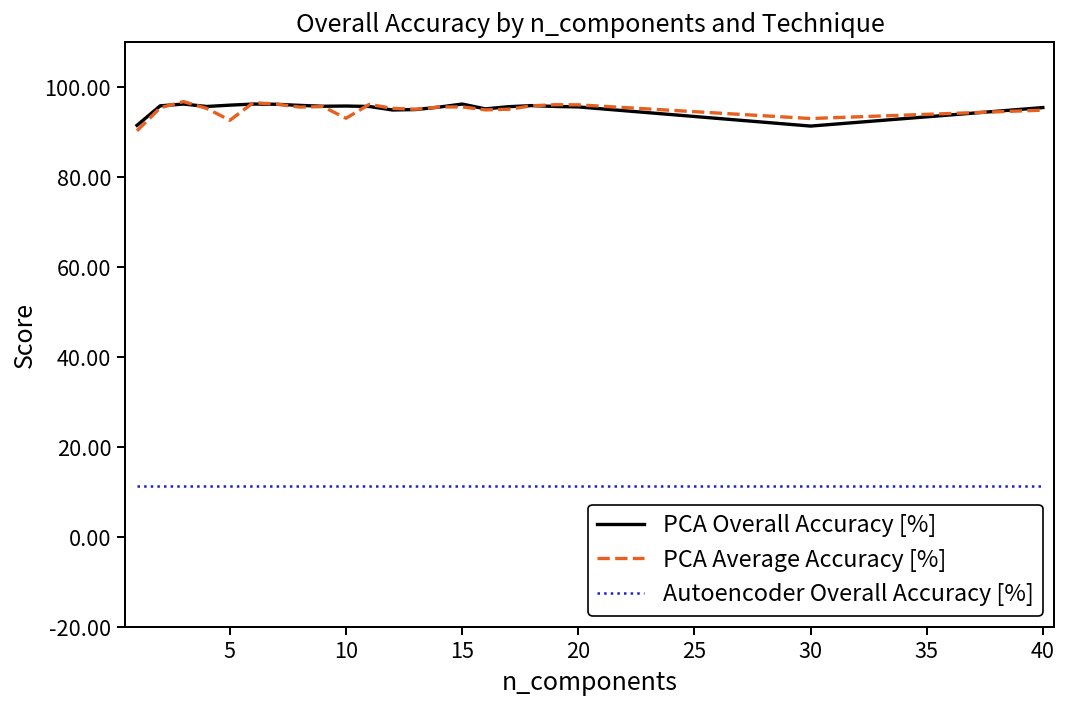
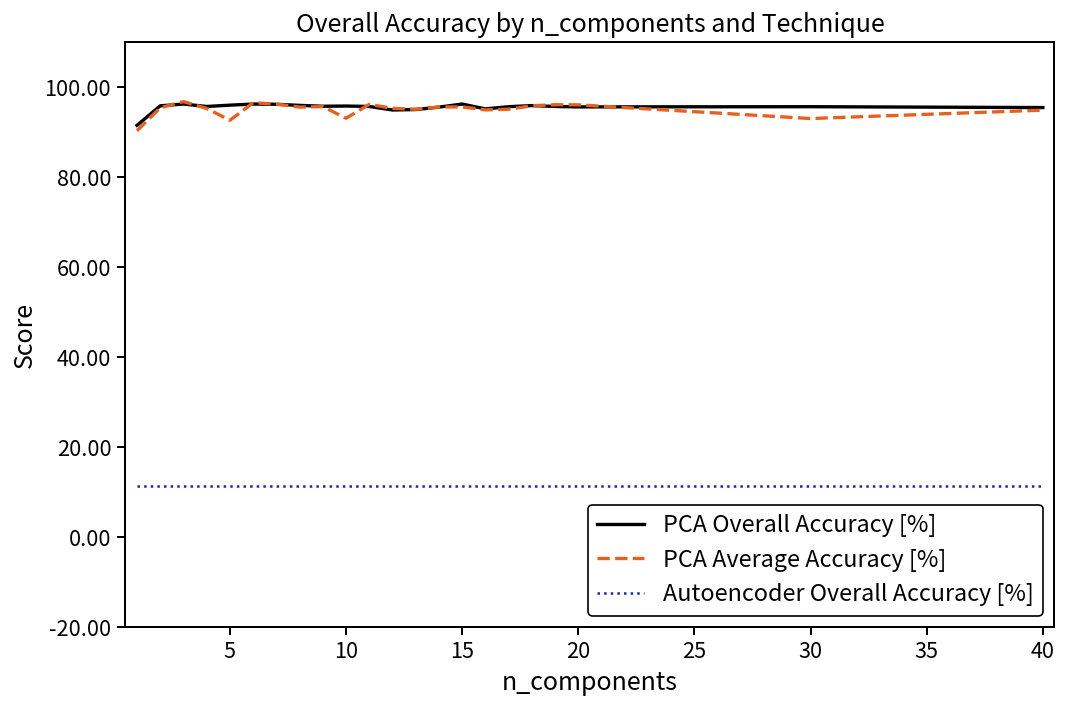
PCA Overall Accuracy [%], 30: 91 -> 96
